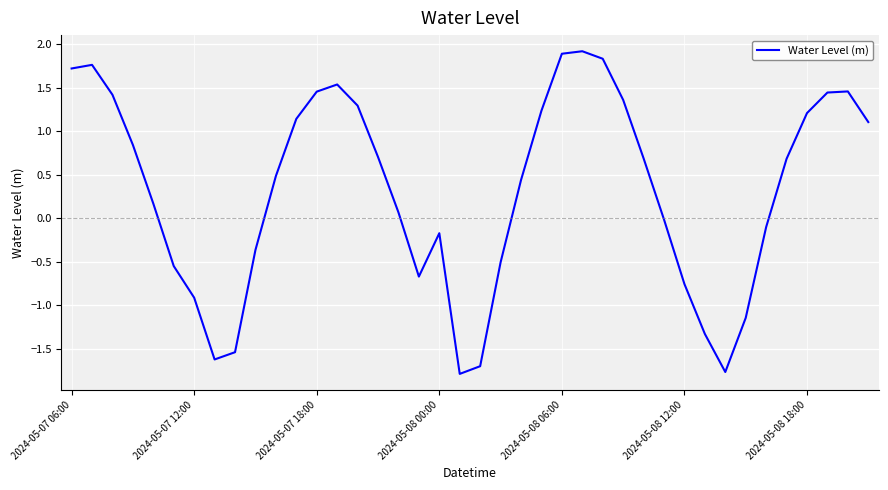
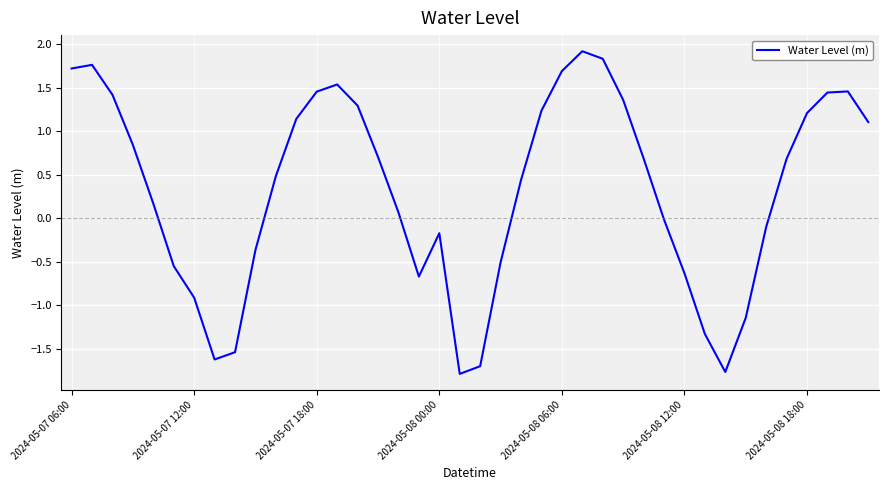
2024-05-08 06:00: 1.9 -> 1.7
2024-05-08 12:00: -0.8 -> -0.6
